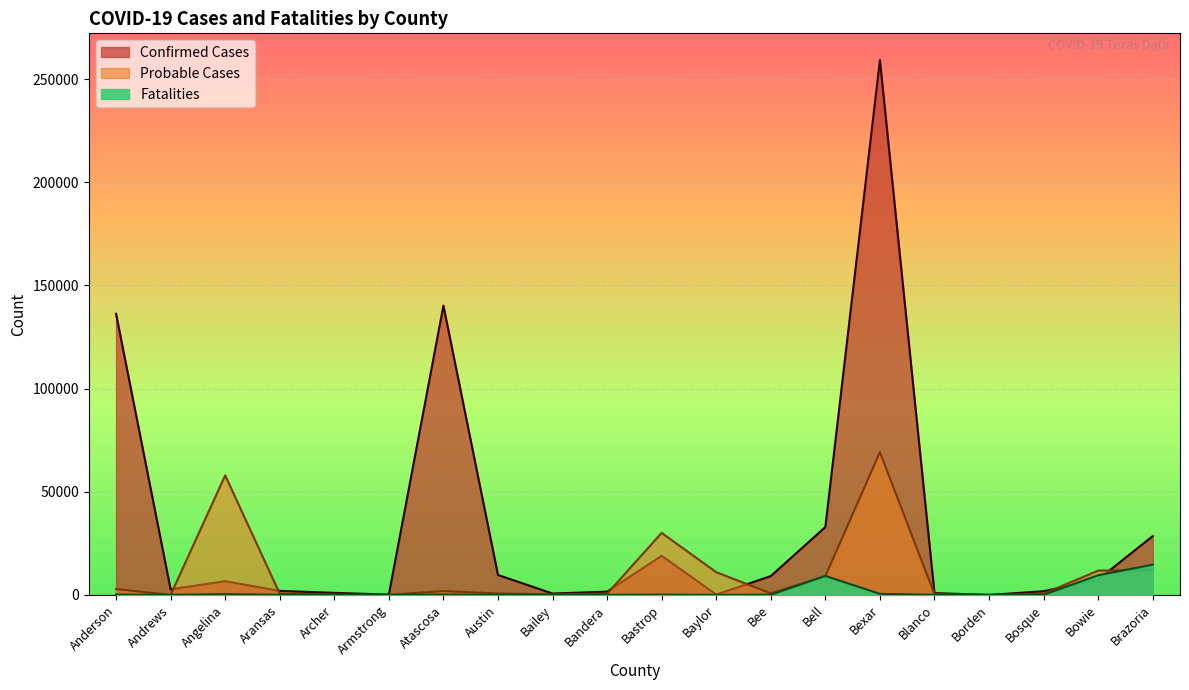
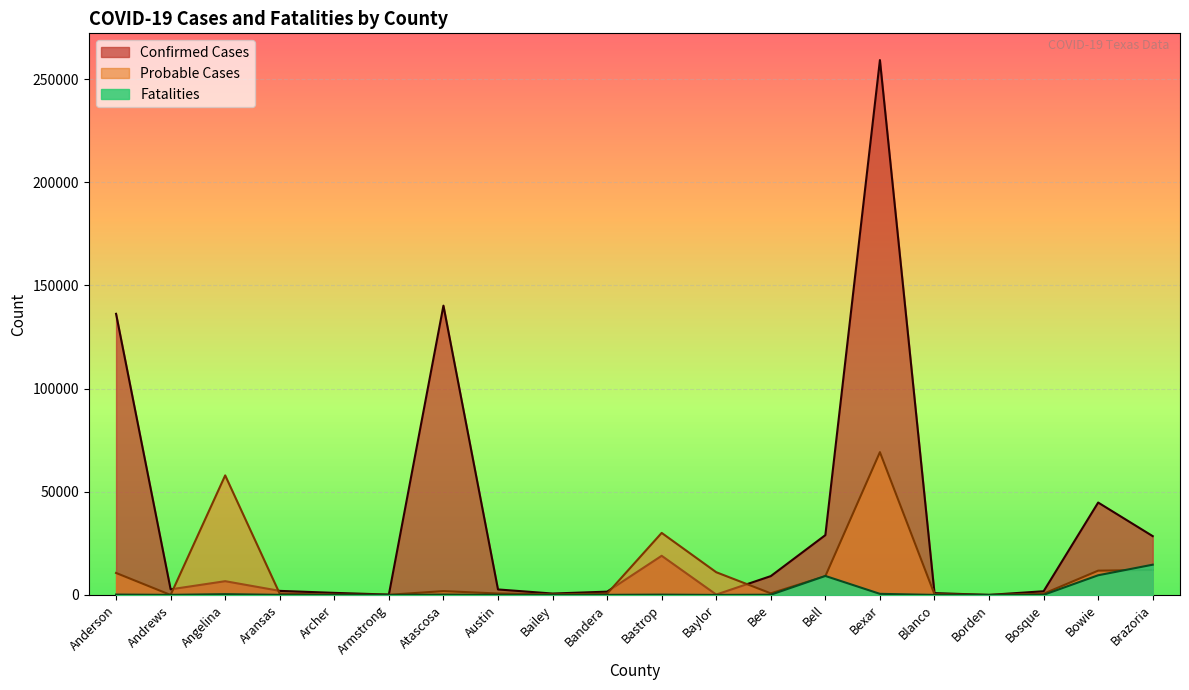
Probable Cases, Anderson: 3000 -> 11000
Confirmed Cases, Austin: 10000 -> 3000
Confirmed Cases, Bell: 33000 -> 29000
Confirmed Cases, Bowie: 7000 -> 45000
